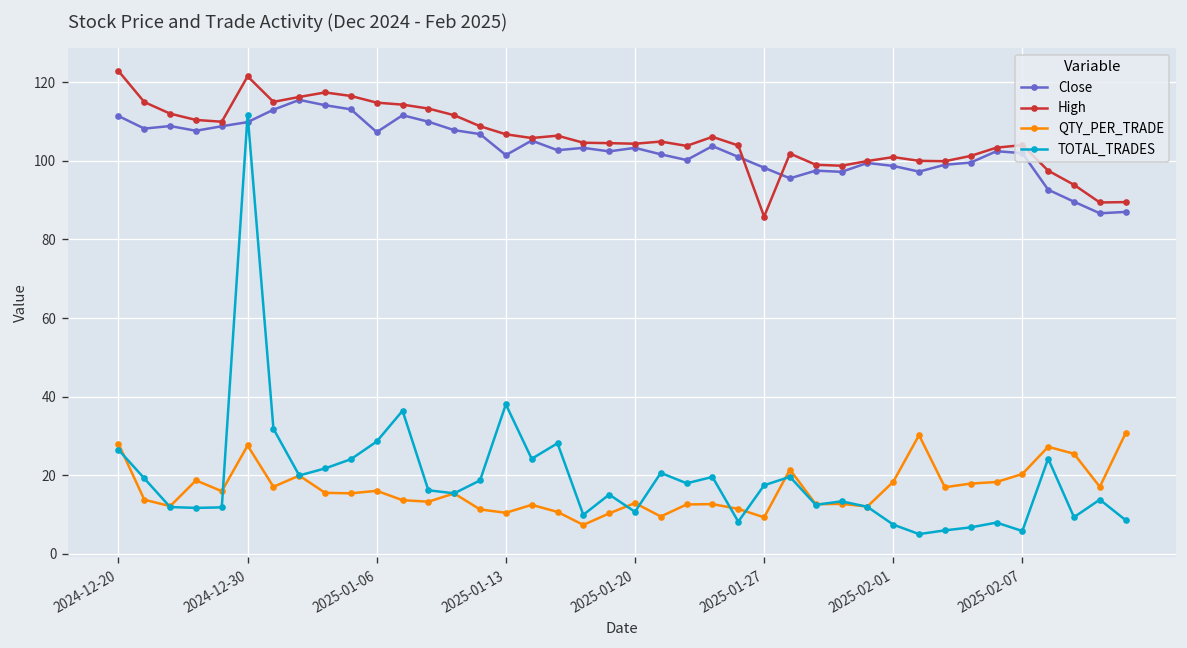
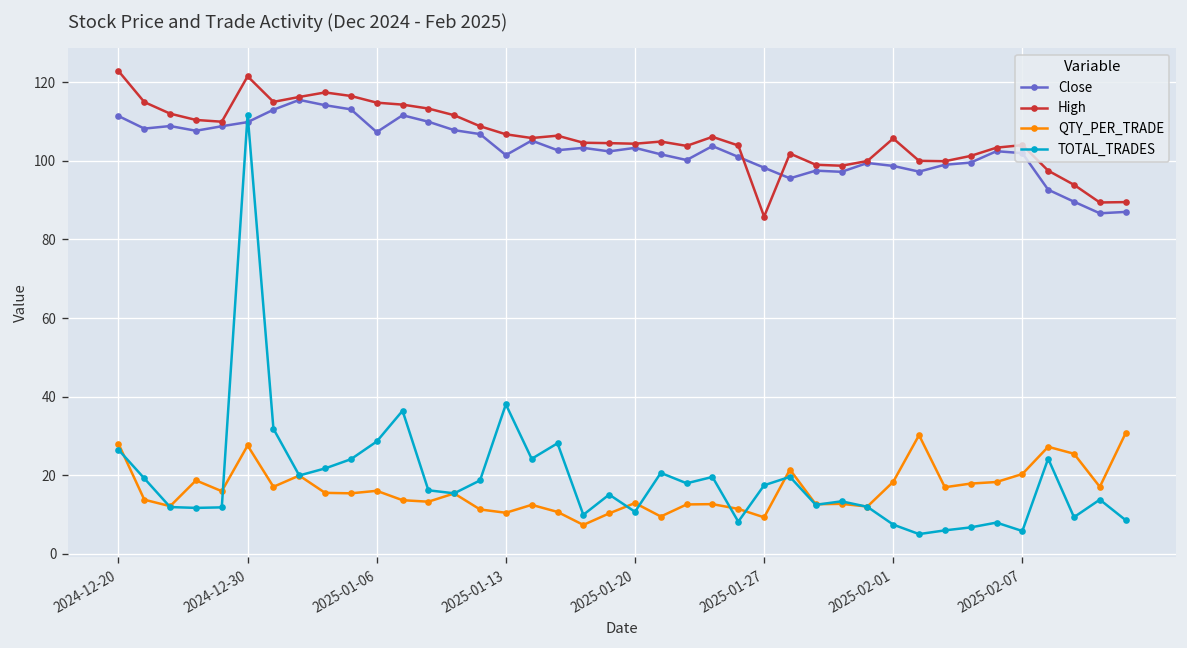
High, 2025-02-01: 101 -> 106
